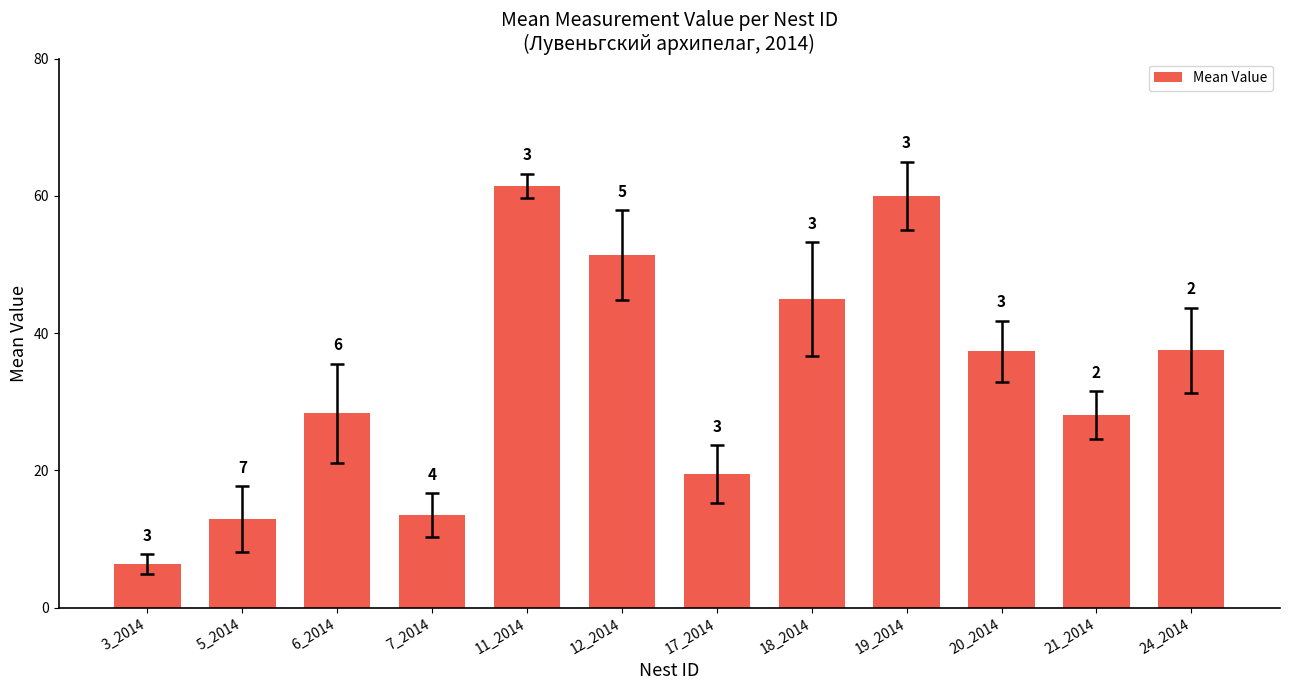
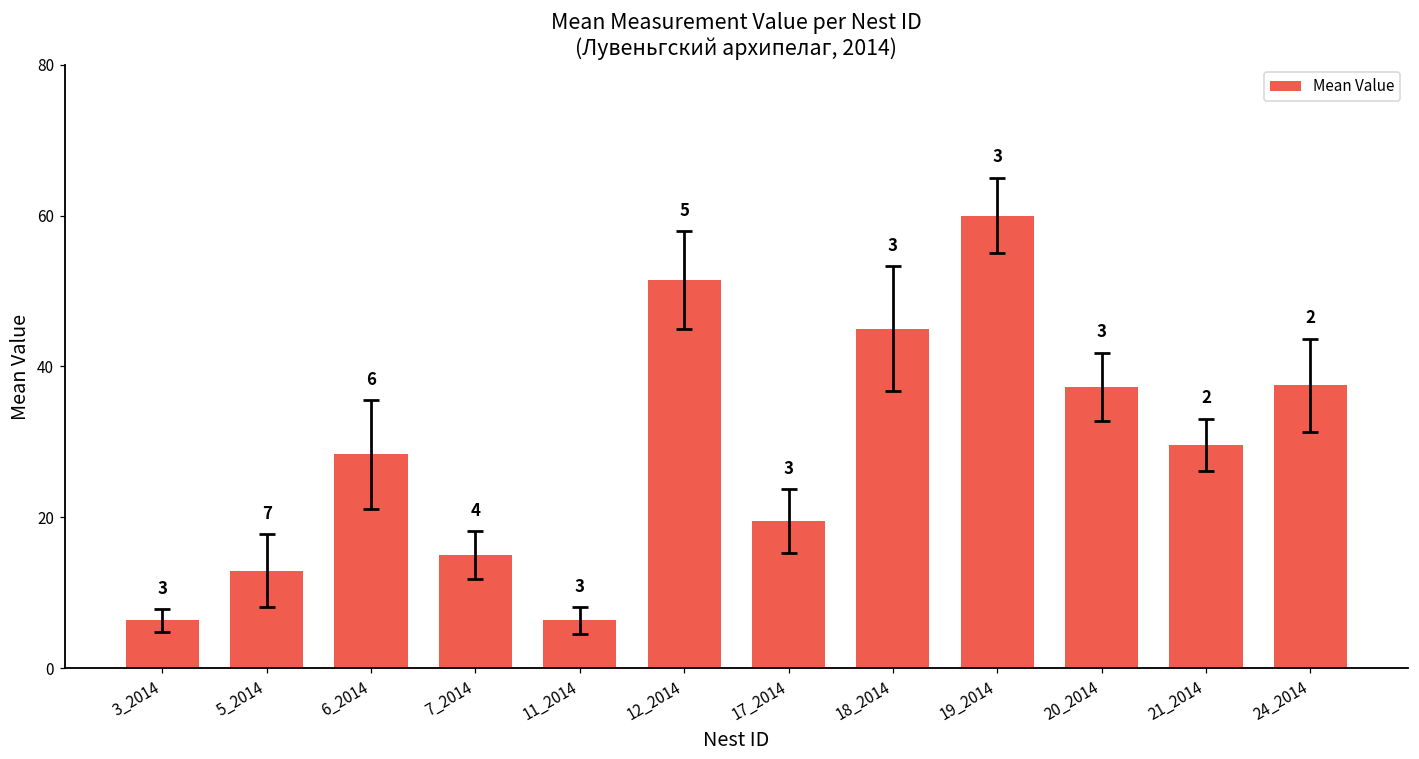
Mean Value, 7_2014: 14 -> 15
Mean Value, 11_2014: 61 -> 6
Mean Value, 21_2014: 28 -> 30
